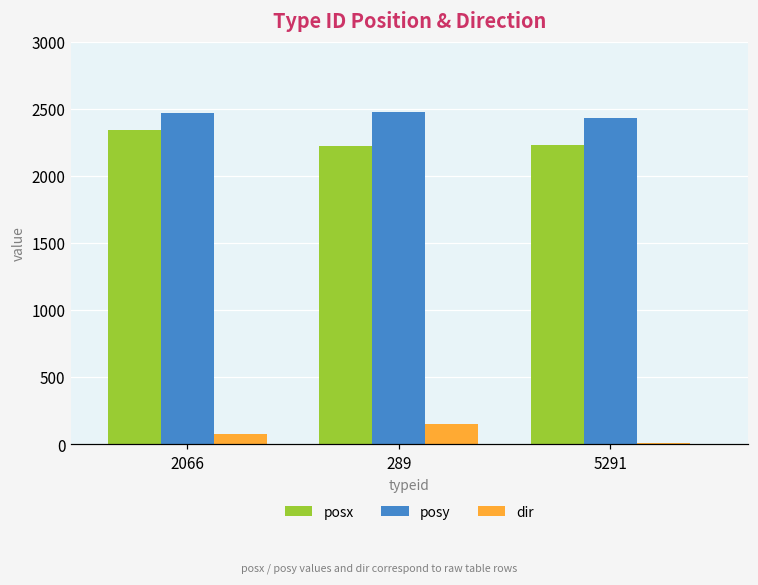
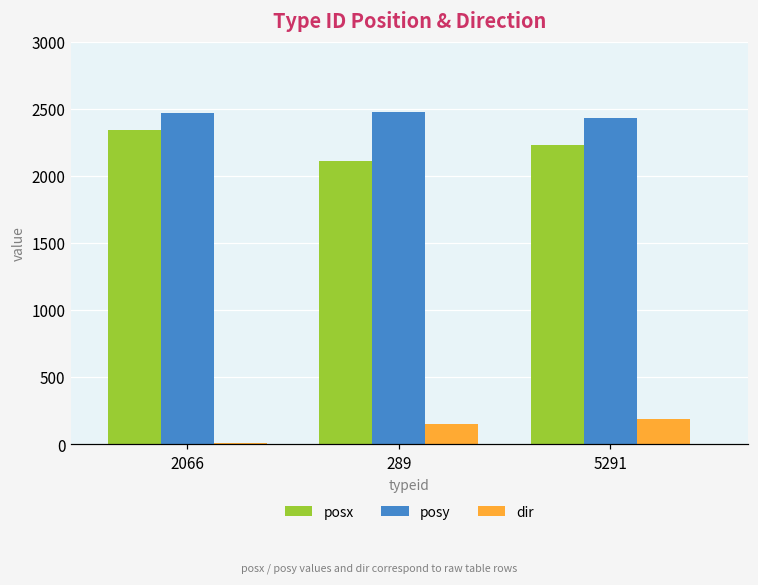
dir, 2066: 80 -> 10
posx, 289: 2230 -> 2120
dir, 5291: 10 -> 190
